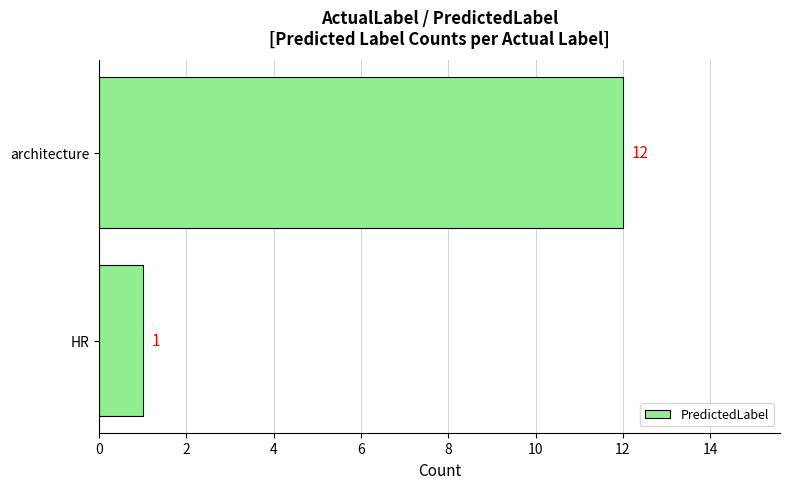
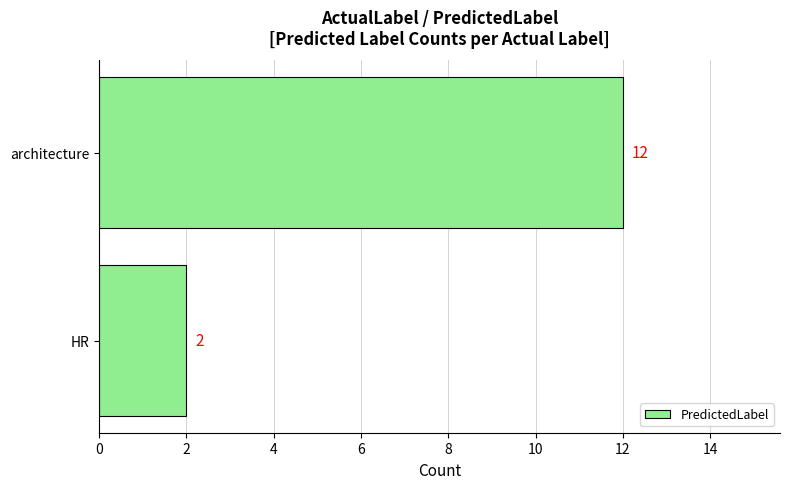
HR: 1 -> 2
